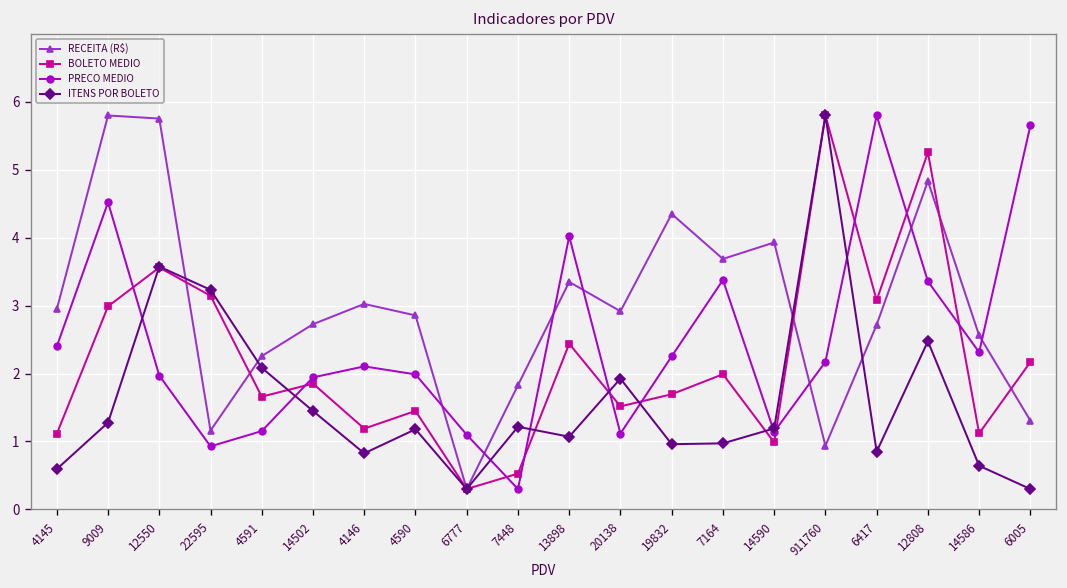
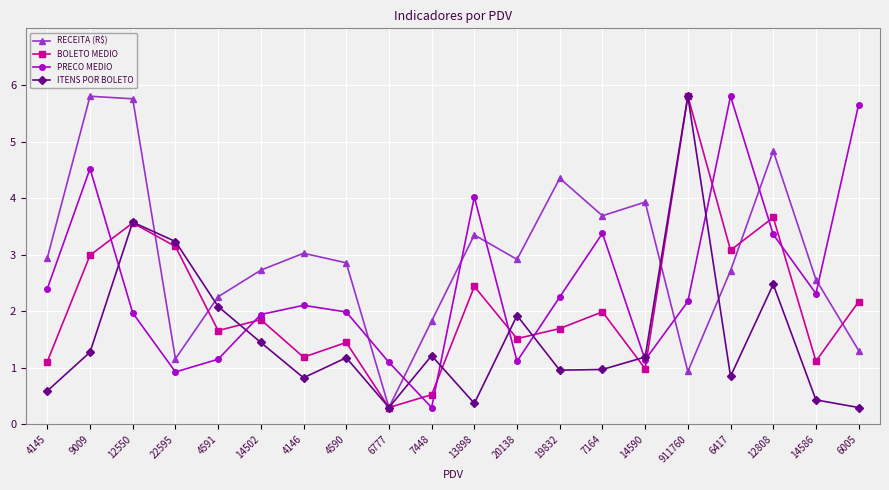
ITENS POR BOLETO, 13898: 1.1 -> 0.4
BOLETO MEDIO, 12808: 5.3 -> 3.7
ITENS POR BOLETO, 14586: 0.6 -> 0.4
